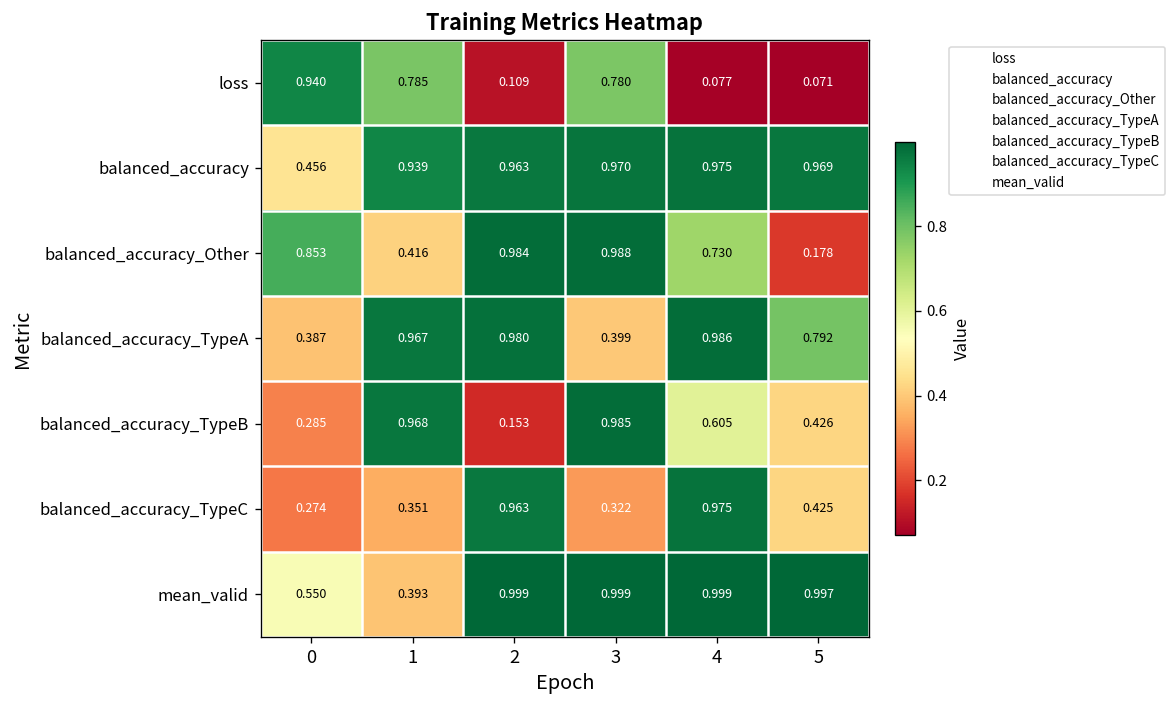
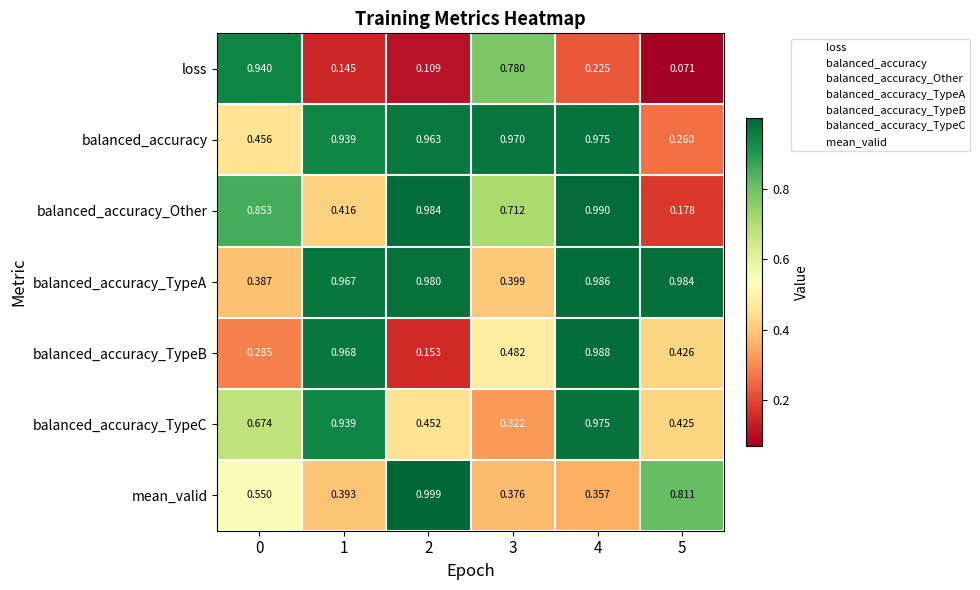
loss, 1: 0.785 -> 0.145
loss, 4: 0.077 -> 0.225
balanced_accuracy, 5: 0.969 -> 0.260
balanced_accuracy_Other, 3: 0.988 -> 0.712
balanced_accuracy_Other, 4: 0.730 -> 0.990
balanced_accuracy_TypeA, 5: 0.792 -> 0.984
balanced_accuracy_TypeB, 3: 0.985 -> 0.482
balanced_accuracy_TypeB, 4: 0.605 -> 0.988
balanced_accuracy_TypeC, 0: 0.274 -> 0.674
balanced_accuracy_TypeC, 1: 0.351 -> 0.939
balanced_accuracy_TypeC, 2: 0.963 -> 0.452
mean_valid, 3: 0.999 -> 0.376
mean_valid, 4: 0.999 -> 0.357
mean_valid, 5: 0.997 -> 0.811
